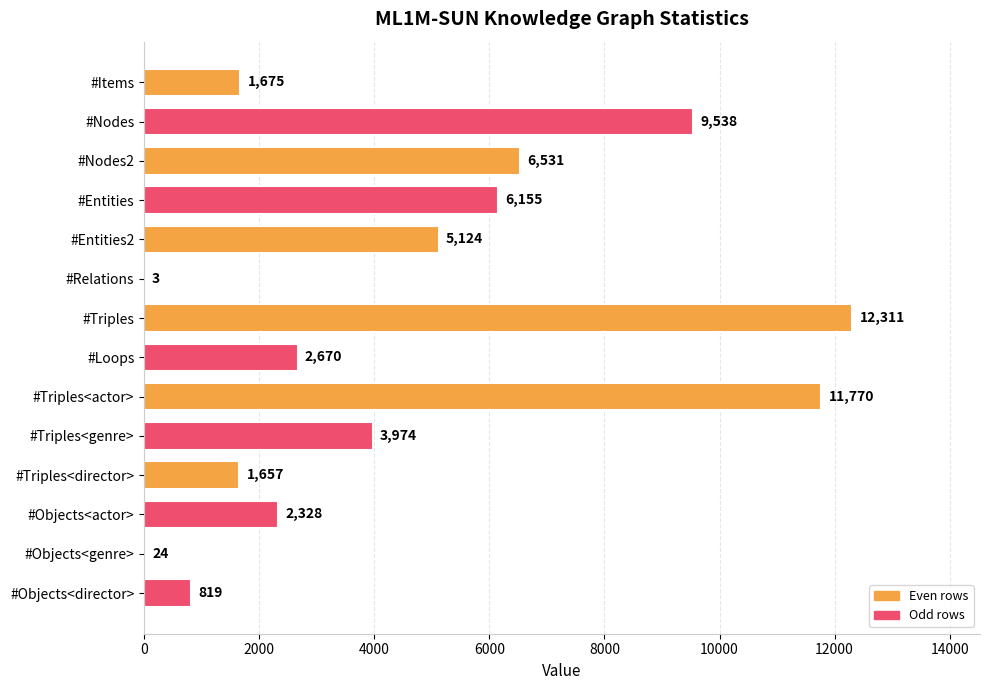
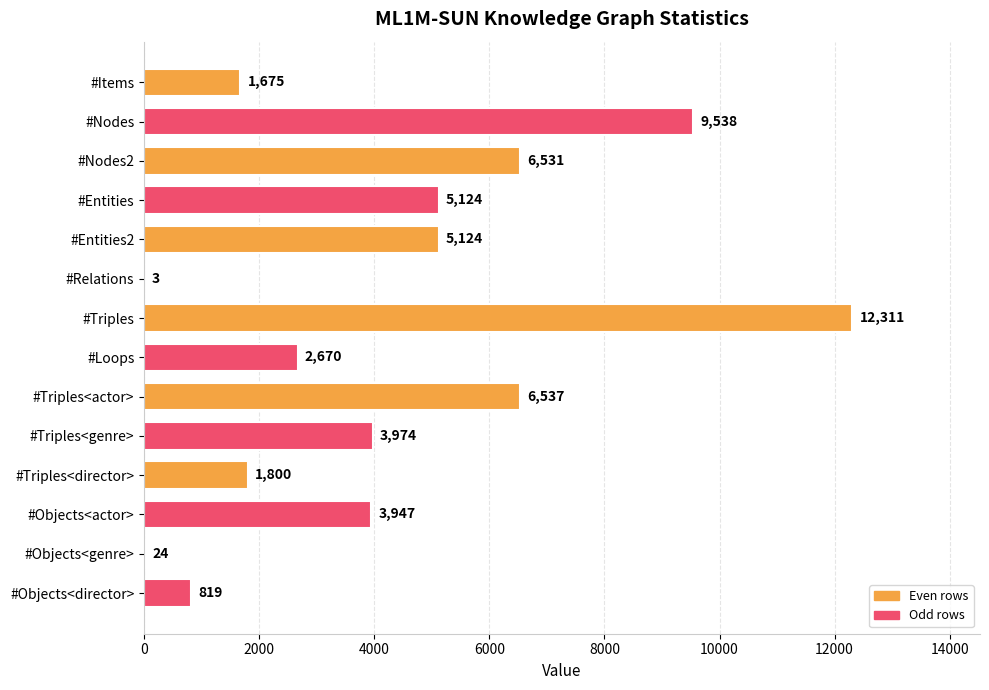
#Entities: 6,155 -> 5,124
#Triples<actor>: 11,770 -> 6,537
#Triples<director>: 1,657 -> 1,800
#Objects<actor>: 2,328 -> 3,947
